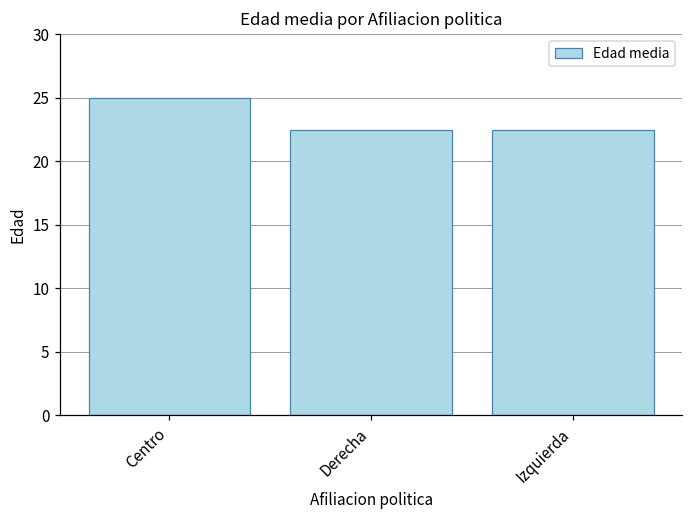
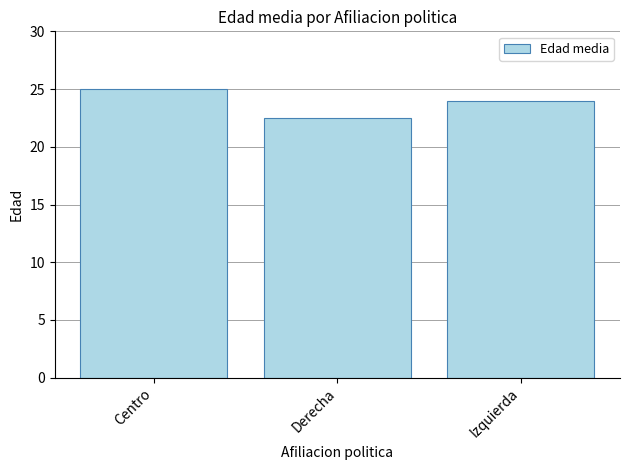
Izquierda: 22.5 -> 24.0
